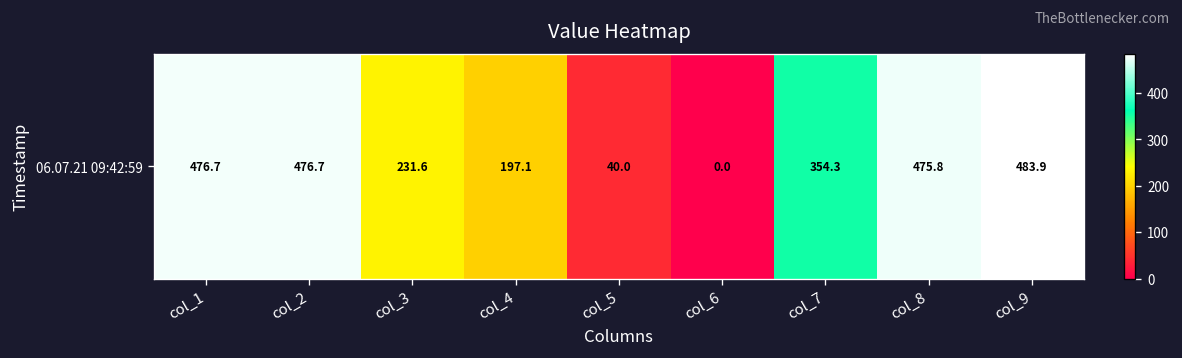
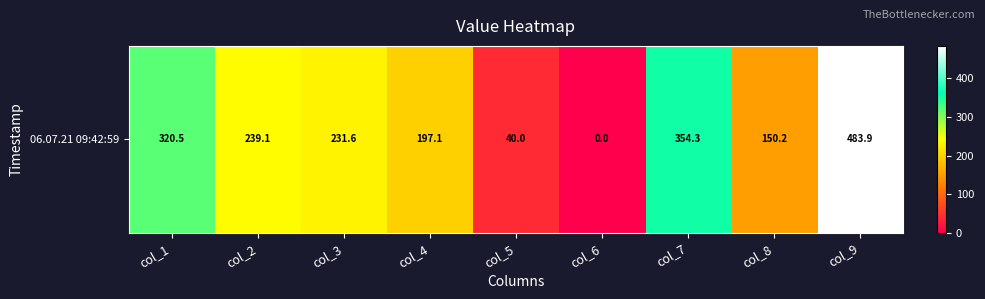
06.07.21 09:42:59, col_1: 476.7 -> 320.5
06.07.21 09:42:59, col_2: 476.7 -> 239.1
06.07.21 09:42:59, col_8: 475.8 -> 150.2
